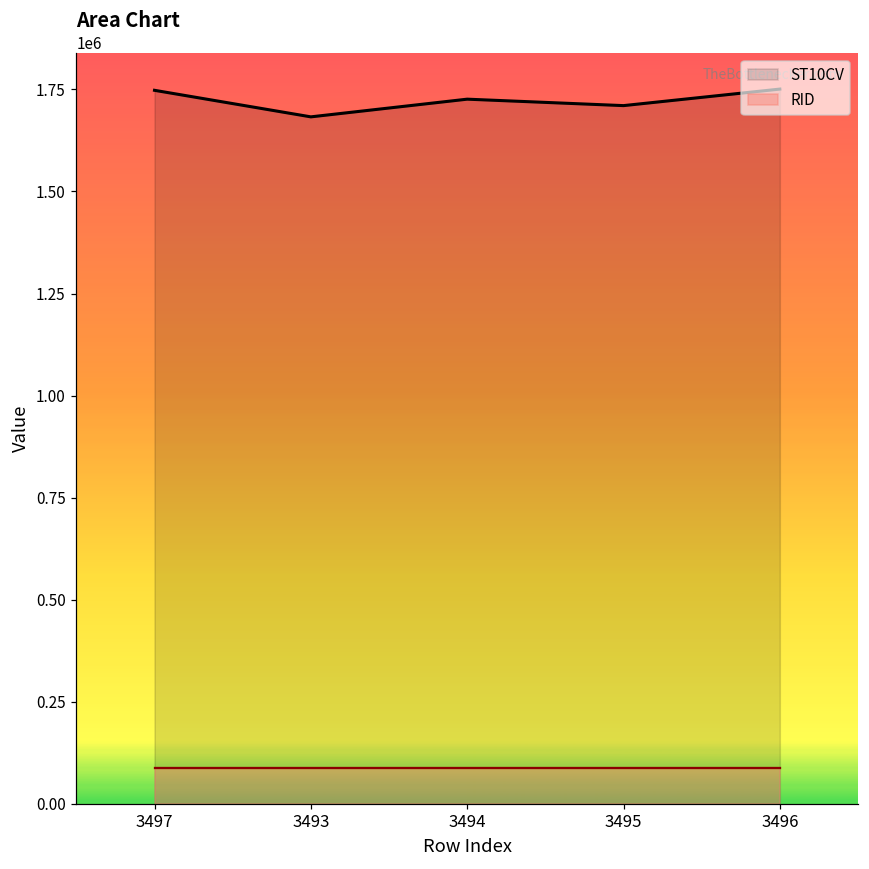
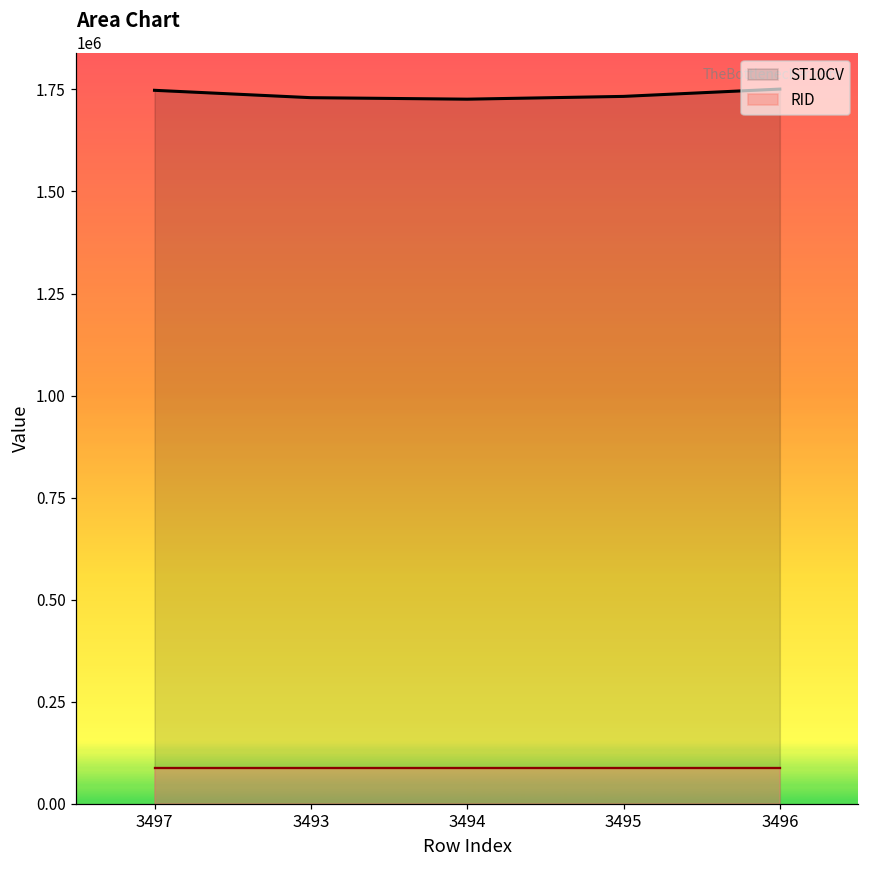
ST10CV, 3493: 1680000 -> 1730000
ST10CV, 3495: 1710000 -> 1730000
